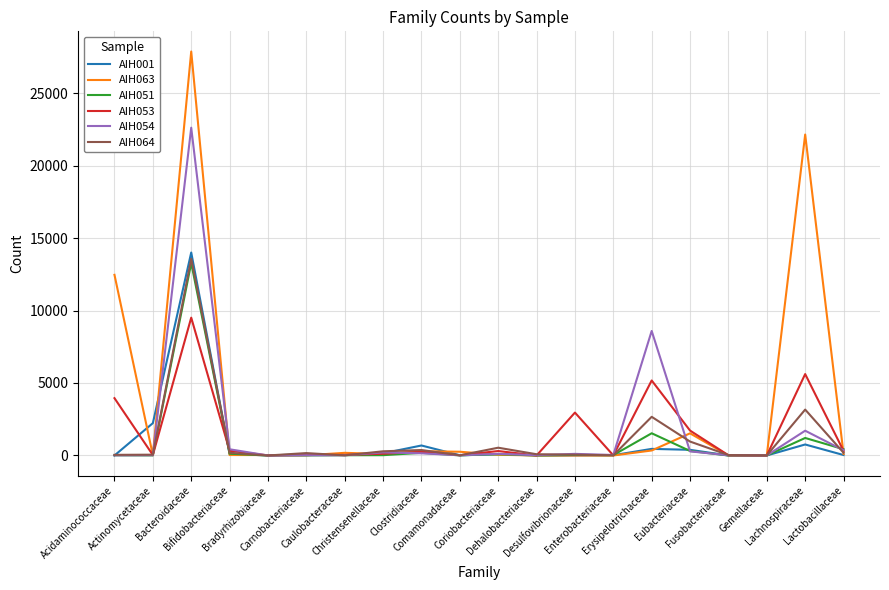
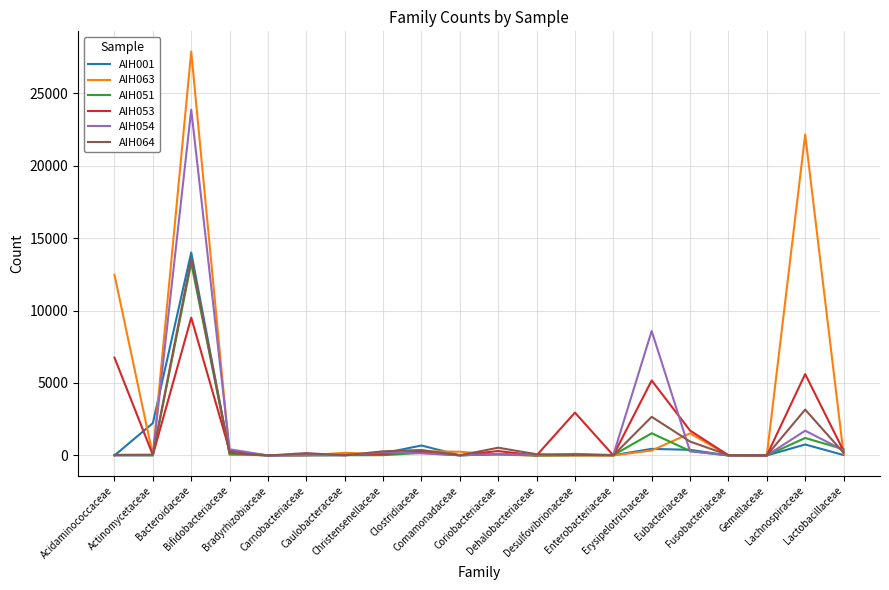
AIH053, Acidaminococcaceae: 4000 -> 6800
AIH054, Bacteroidaceae: 22600 -> 23900
